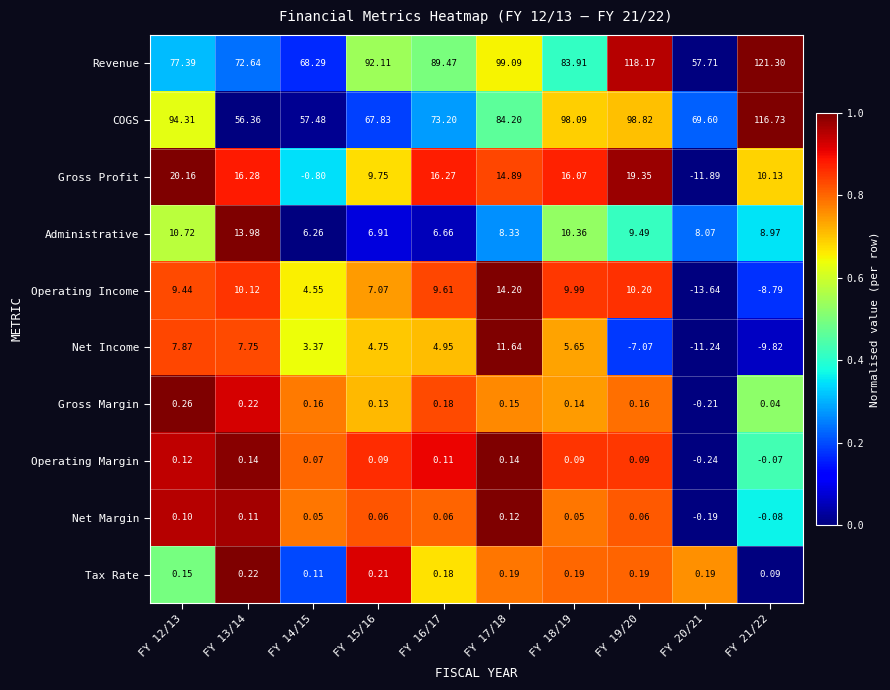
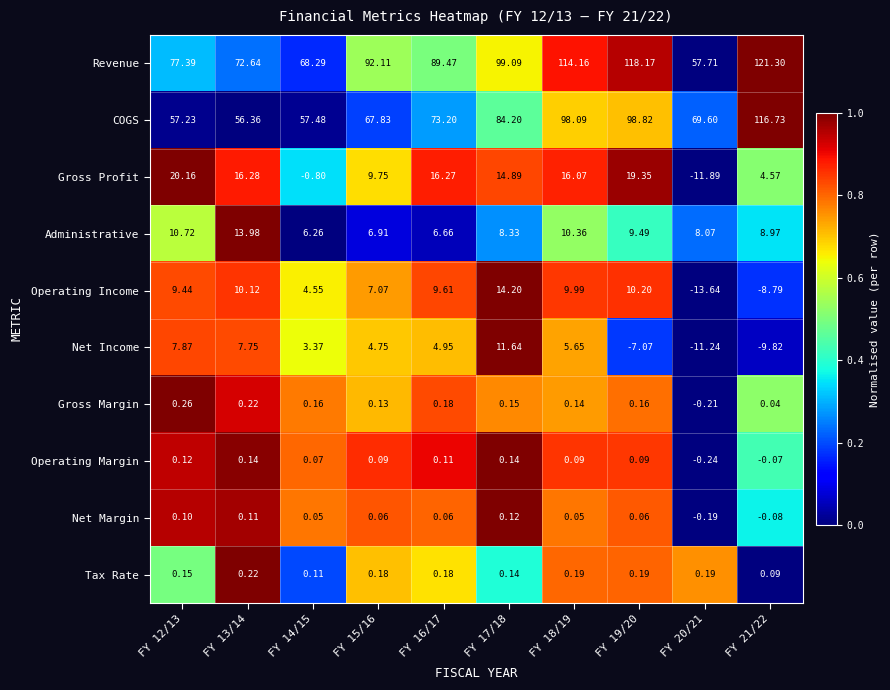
Revenue, FY 18/19: 83.91 -> 114.16
COGS, FY 12/13: 94.31 -> 57.23
Gross Profit, FY 21/22: 10.13 -> 4.57
Tax Rate, FY 15/16: 0.21 -> 0.18
Tax Rate, FY 17/18: 0.19 -> 0.14
